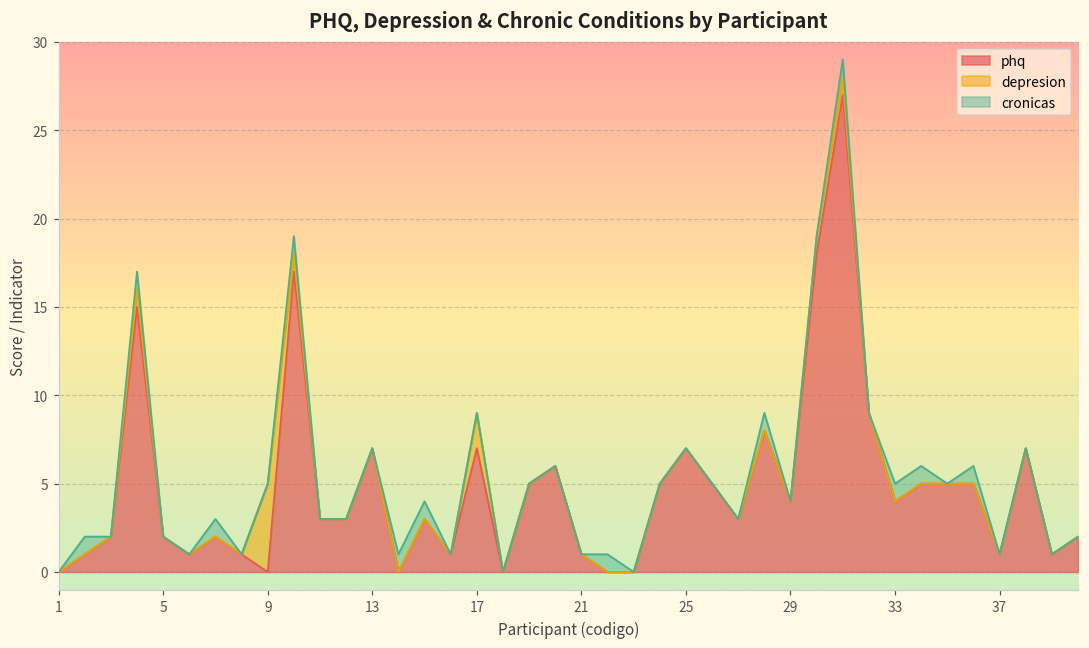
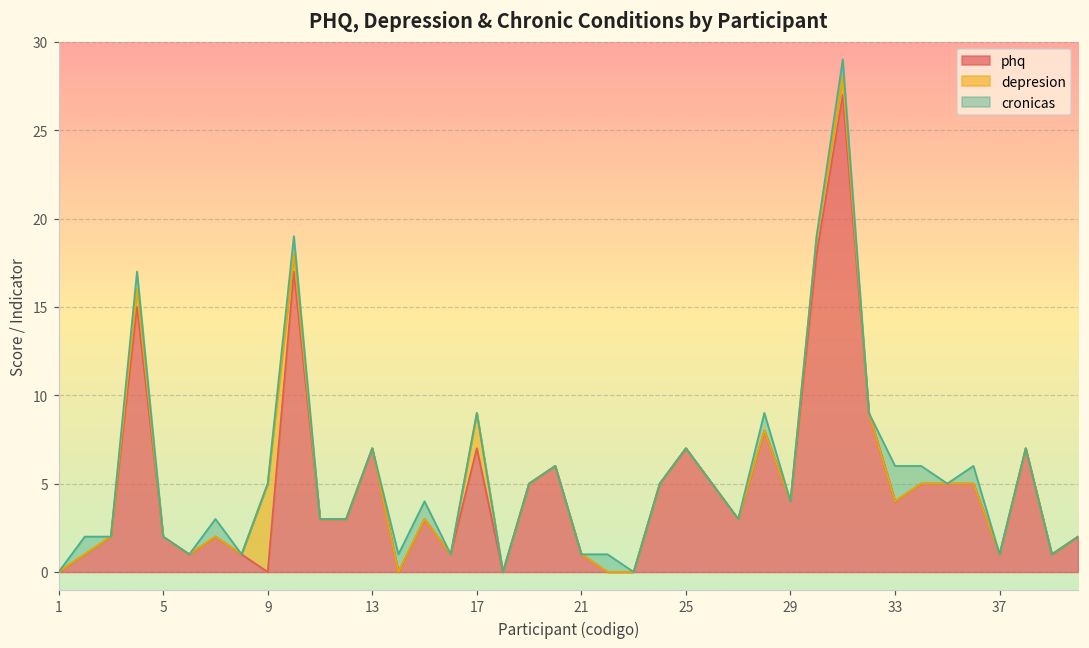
cronicas, 33: 1 -> 2
